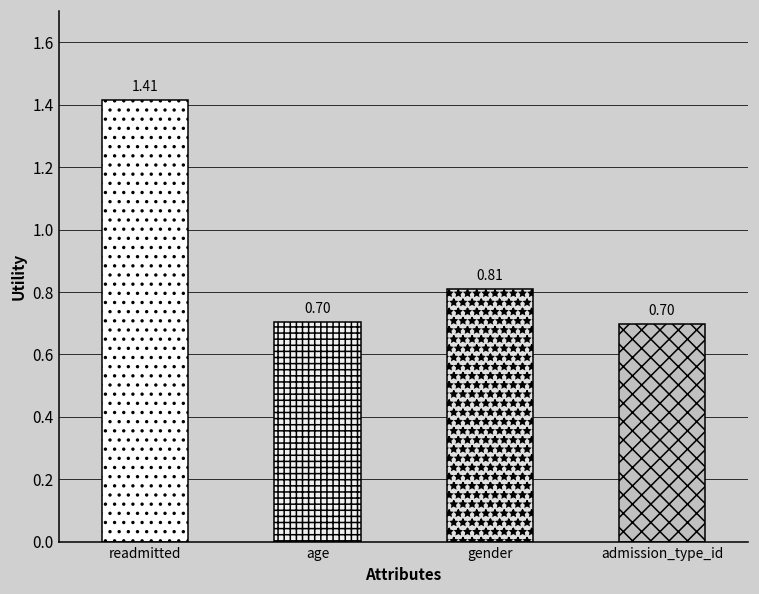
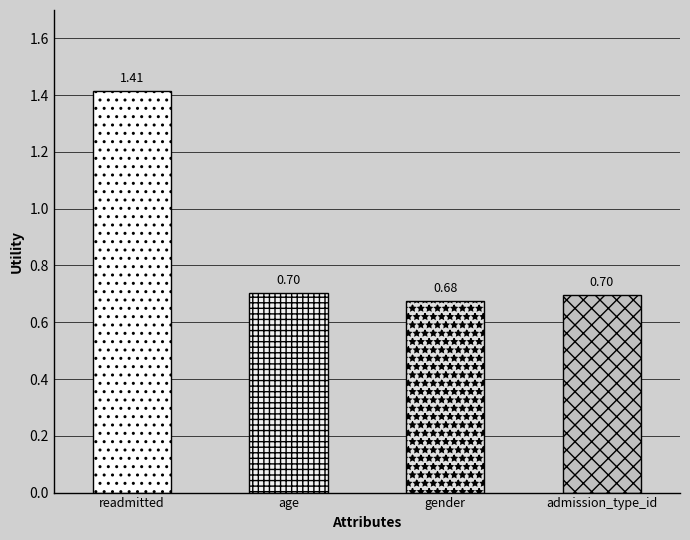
gender: 0.81 -> 0.68
